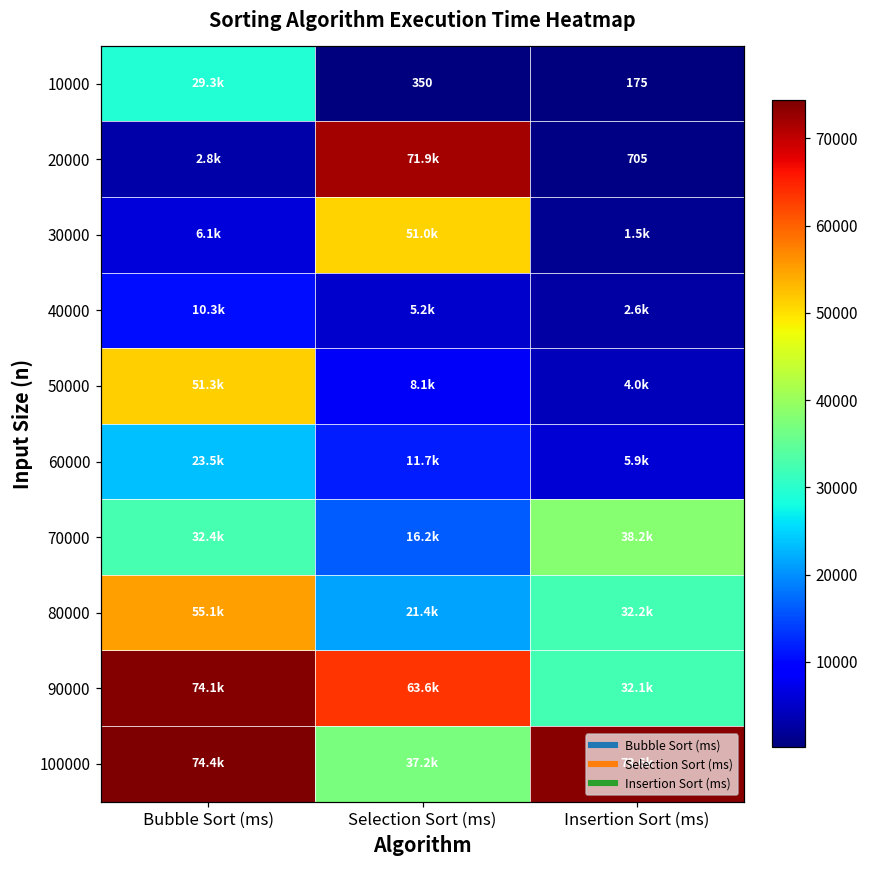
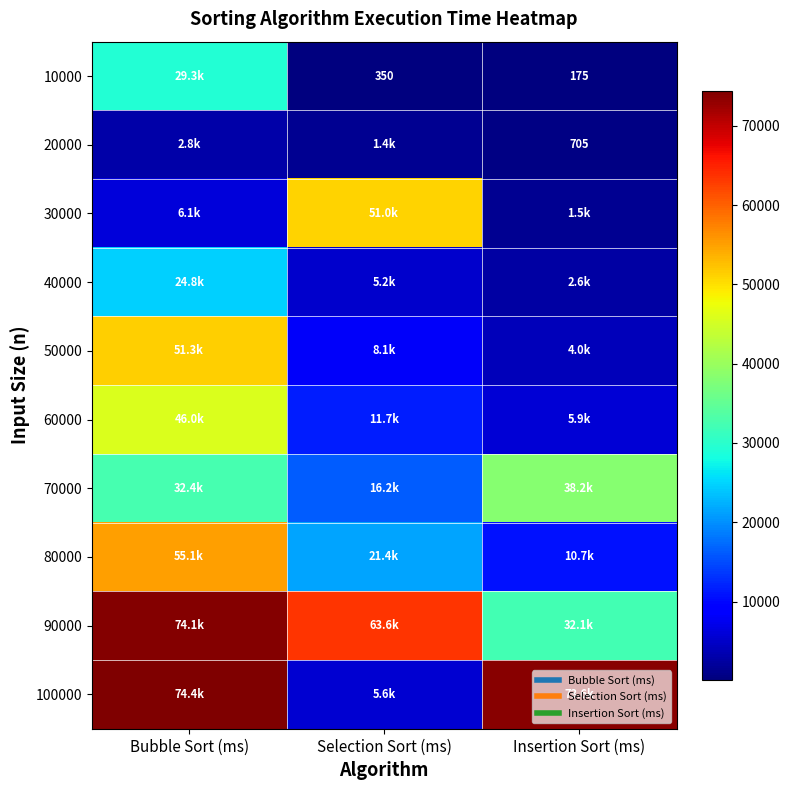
20000, Selection Sort (ms): 71.9k -> 1.4k
40000, Bubble Sort (ms): 10.3k -> 24.8k
60000, Bubble Sort (ms): 23.5k -> 46.0k
80000, Insertion Sort (ms): 32.2k -> 10.7k
100000, Selection Sort (ms): 37.2k -> 5.6k
